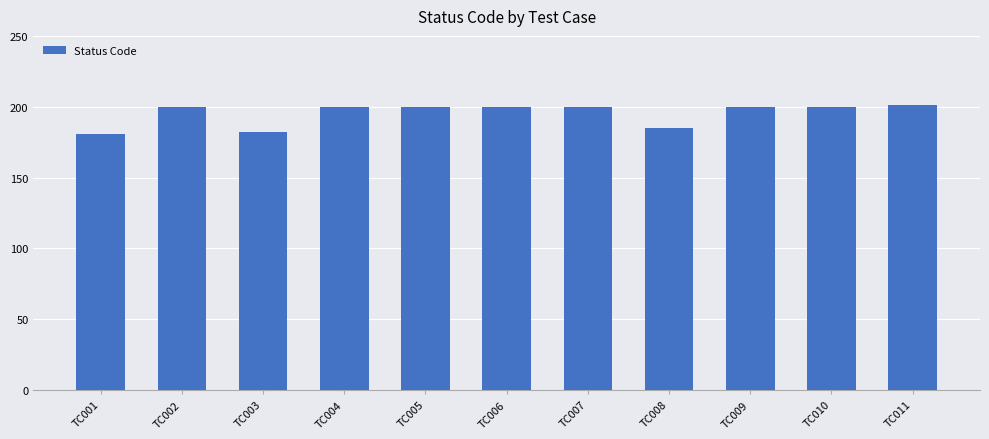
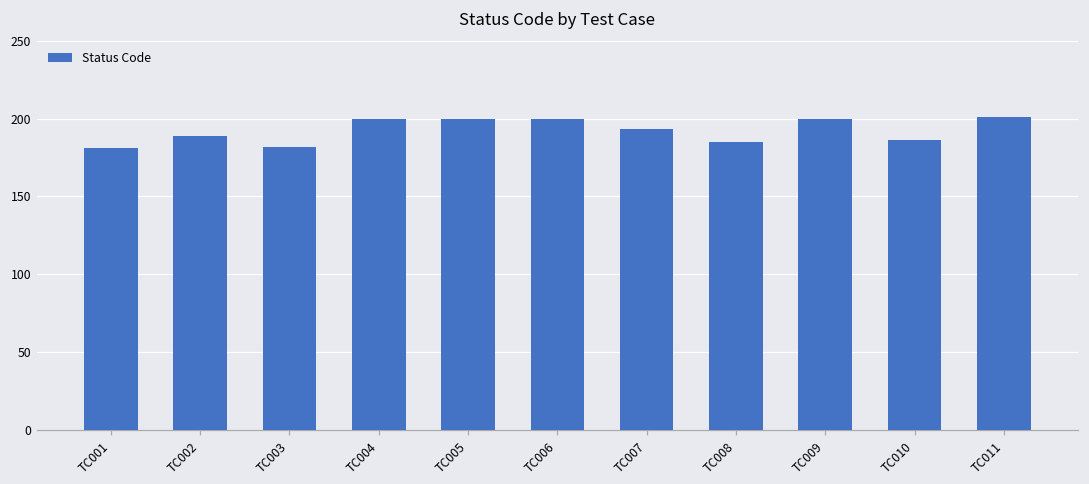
TC002: 200 -> 189
TC007: 200 -> 193
TC010: 200 -> 186
